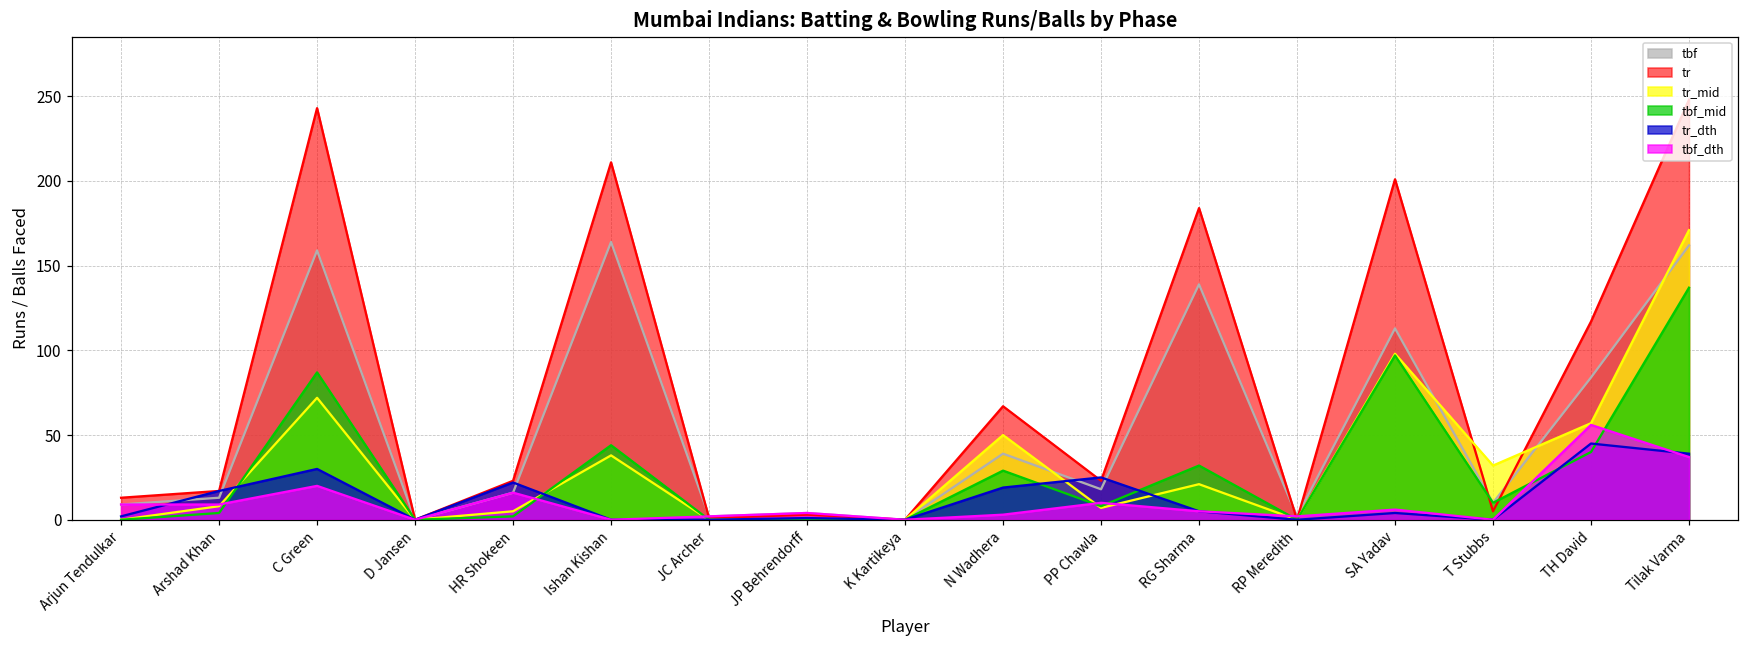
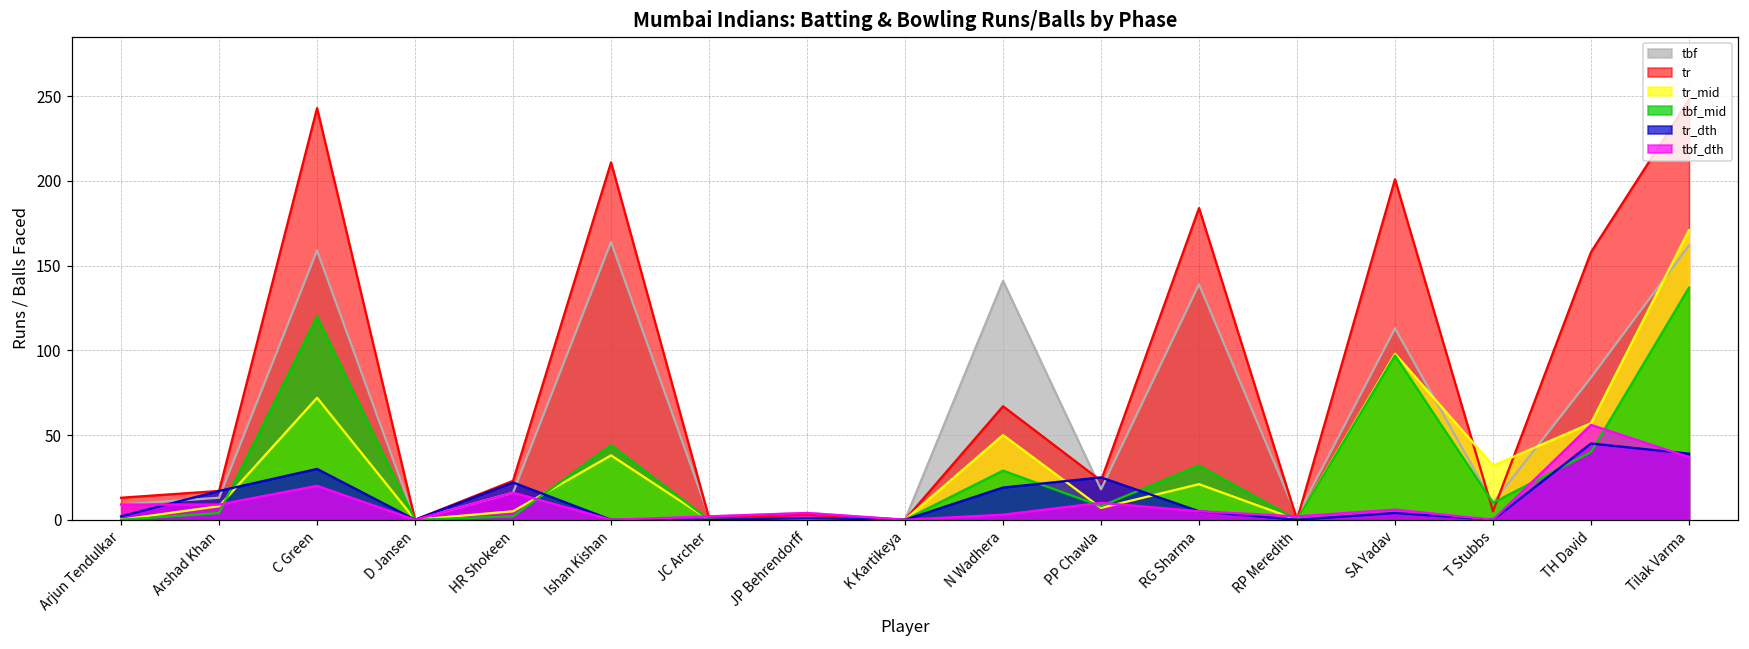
tbf_mid, C Green: 87 -> 120
tbf, N Wadhera: 39 -> 141
tr, TH David: 117 -> 158
